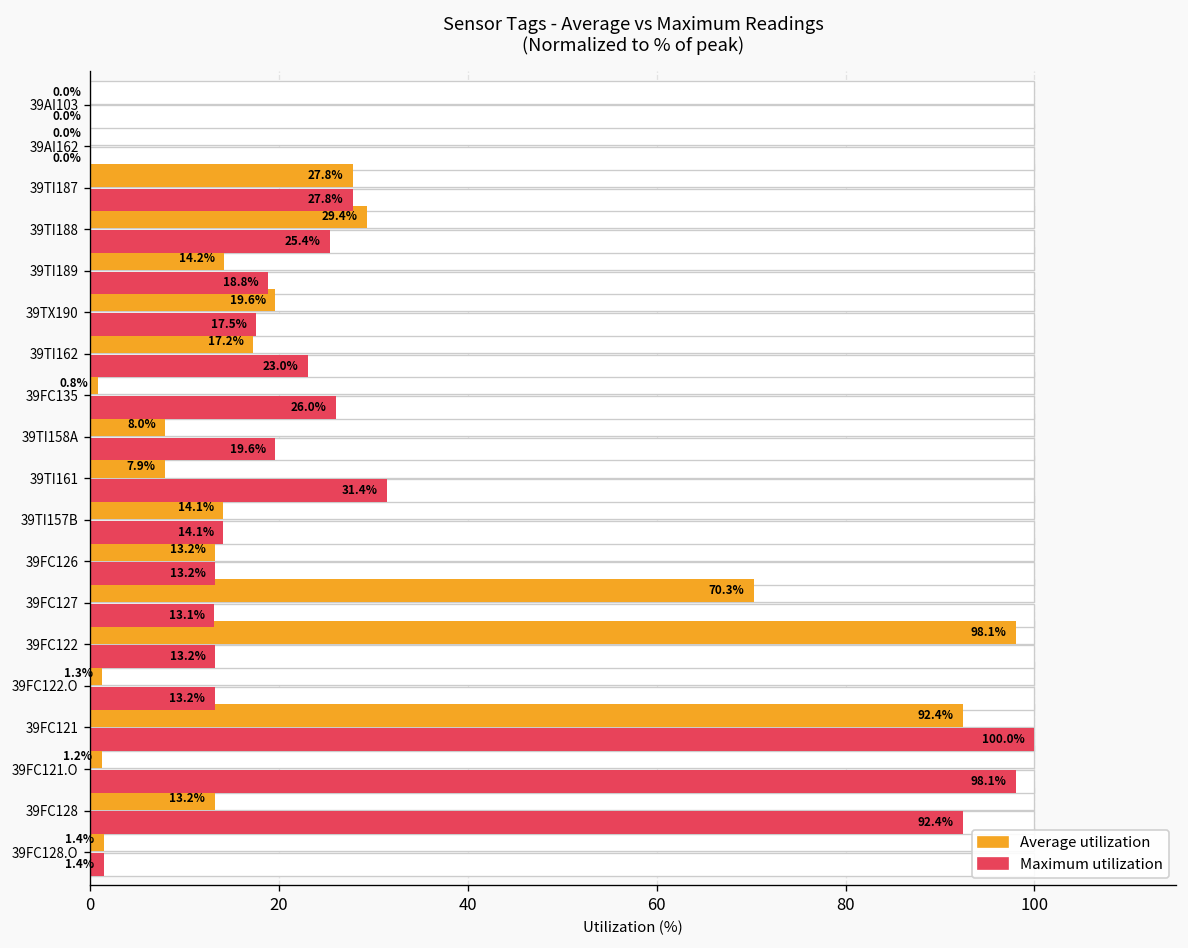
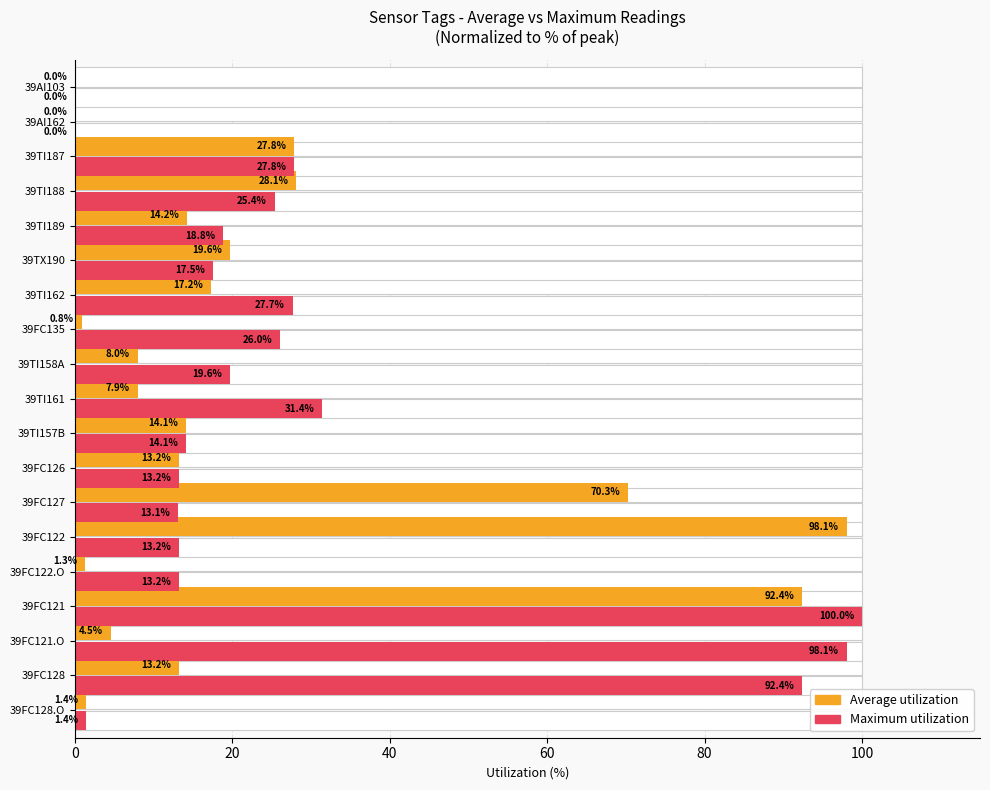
Average utilization, 39TI188: 29.4% -> 28.1%
Maximum utilization, 39TI162: 23.0% -> 27.7%
Average utilization, 39FC121.O: 1.2% -> 4.5%
